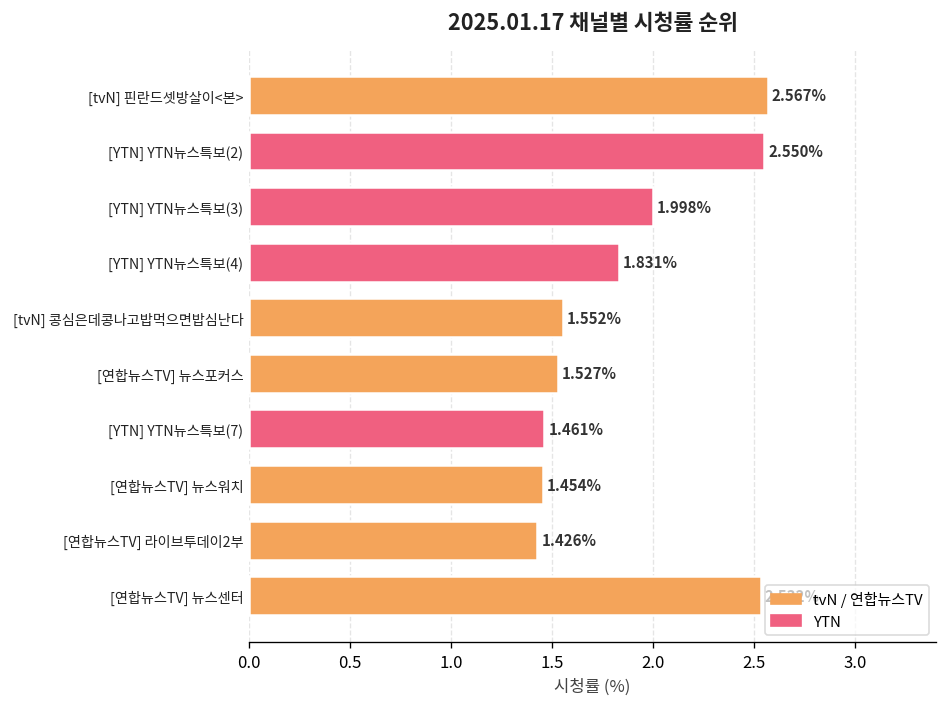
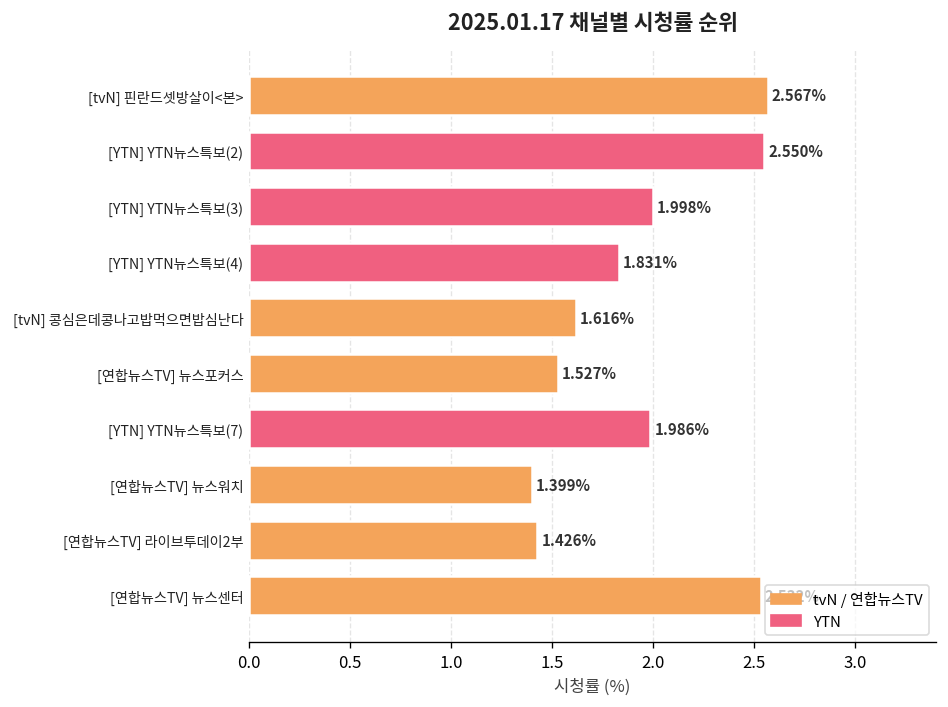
[tvN] 콩심은데콩나고밥먹으면밥심난다: 1.552% -> 1.616%
[YTN] YTN뉴스특보(7): 1.461% -> 1.986%
[연합뉴스TV] 뉴스워치: 1.454% -> 1.399%
